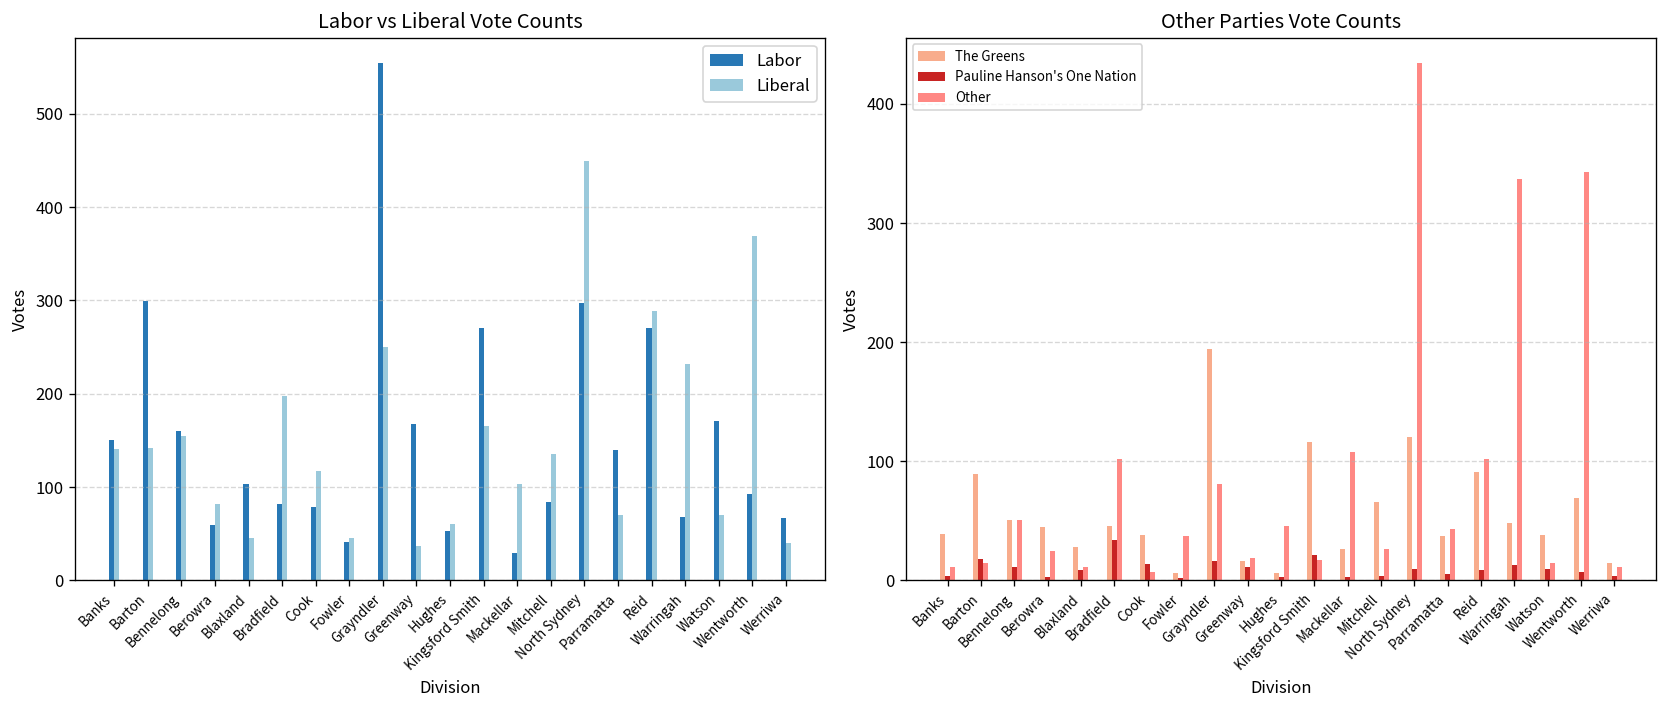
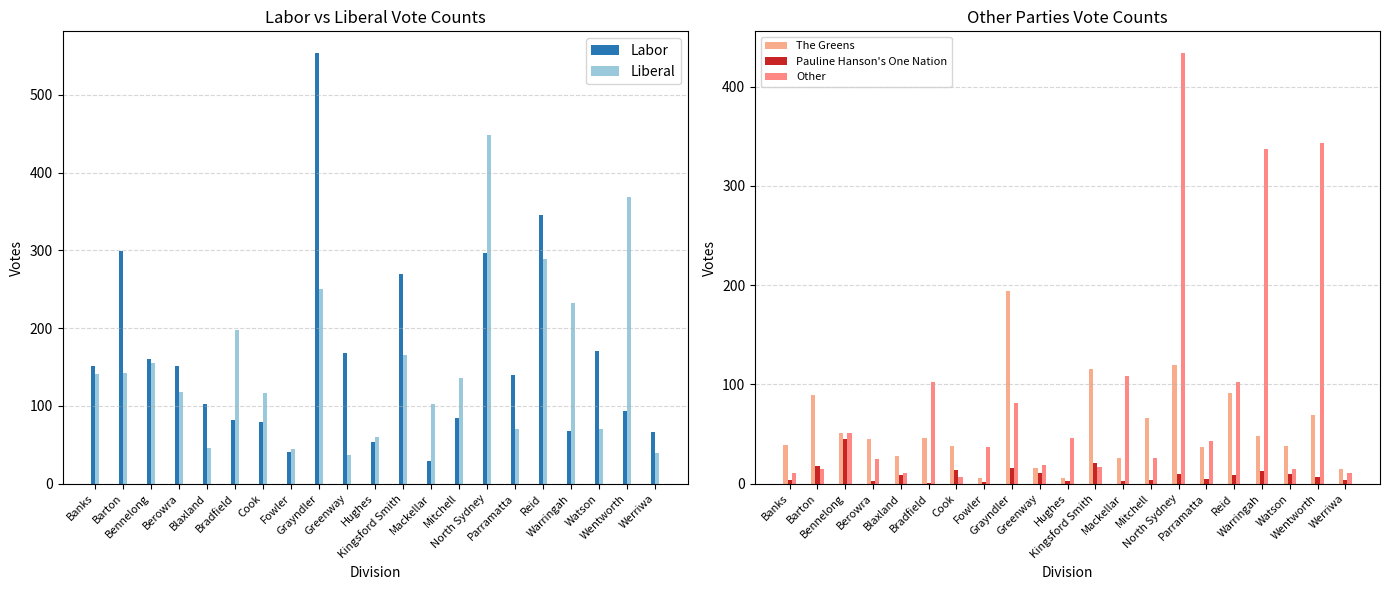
Labor vs Liberal Vote Counts, Labor, Berowra: 60 -> 150
Labor vs Liberal Vote Counts, Liberal, Berowra: 80 -> 120
Labor vs Liberal Vote Counts, Labor, Reid: 270 -> 350
Other Parties Vote Counts, Pauline Hanson's One Nation, Bennelong: 10 -> 50
Other Parties Vote Counts, Pauline Hanson's One Nation, Bradfield: 30 -> 0
